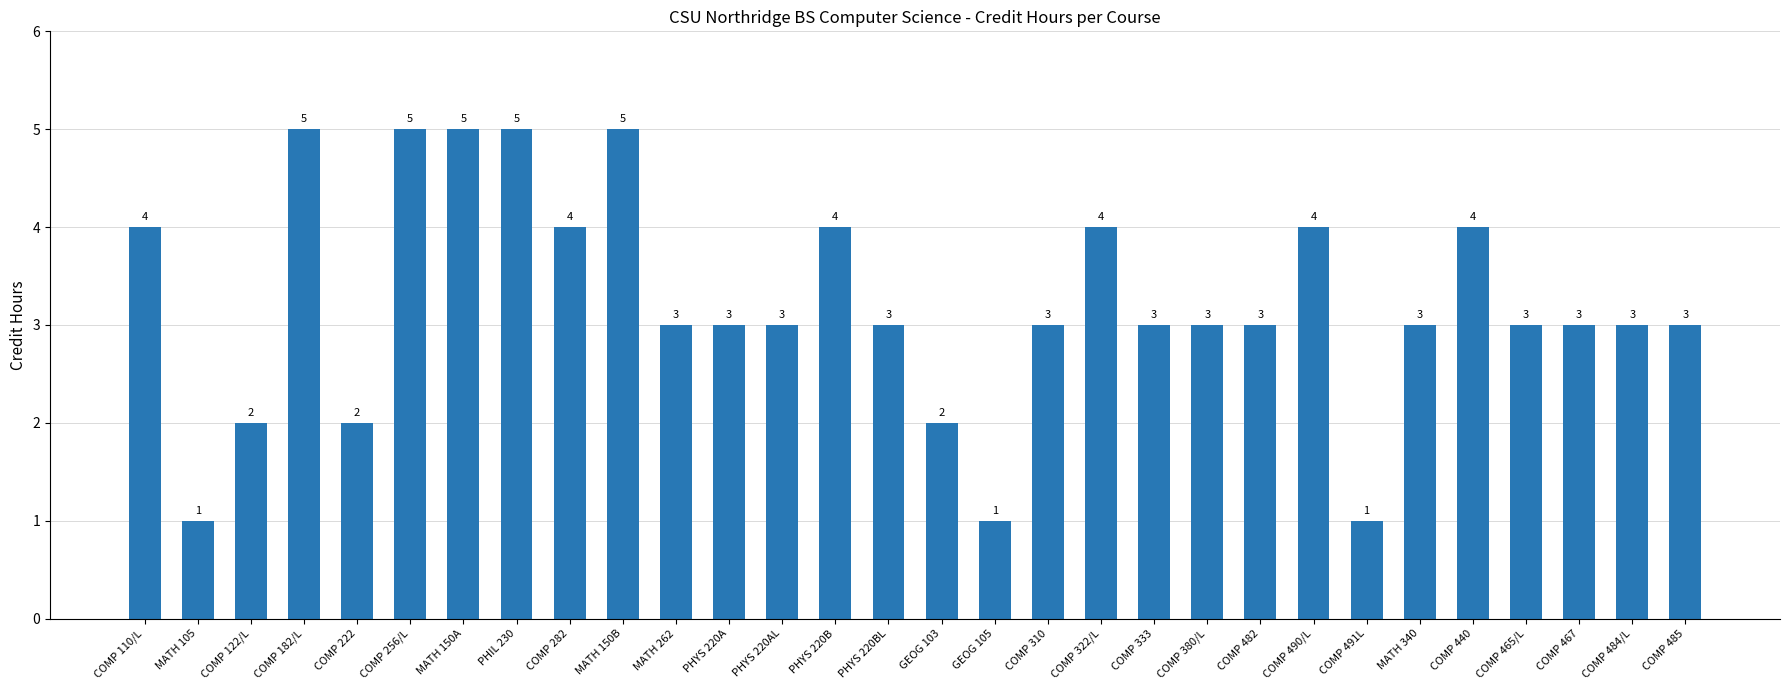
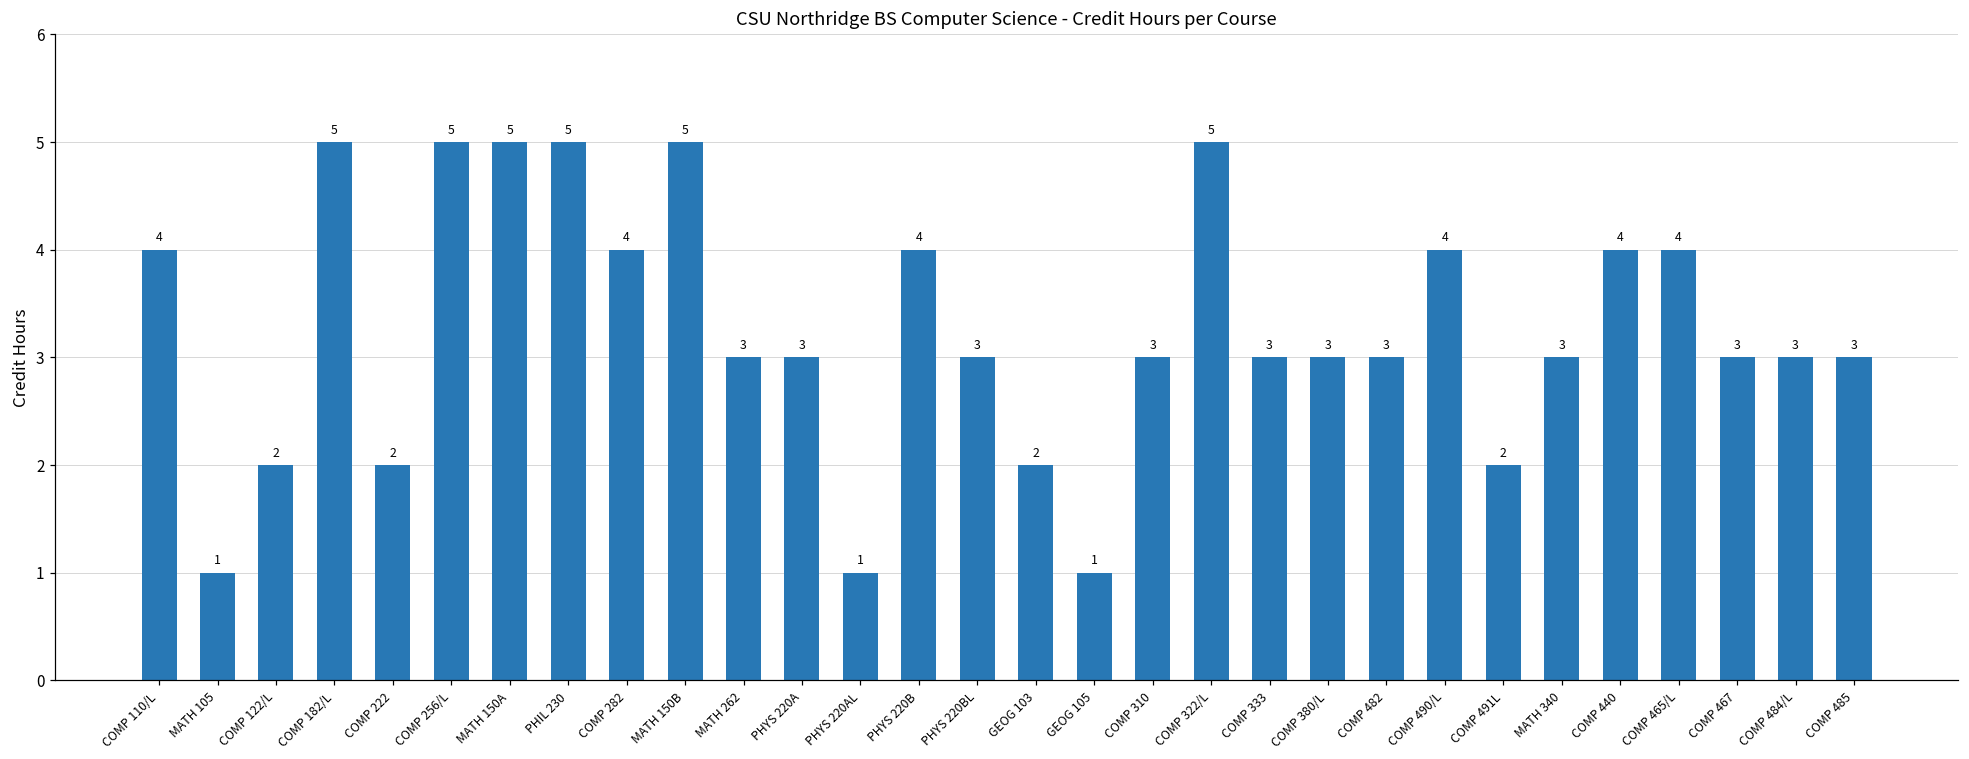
PHYS 220AL: 3 -> 1
COMP 322/L: 4 -> 5
COMP 491L: 1 -> 2
COMP 465/L: 3 -> 4
